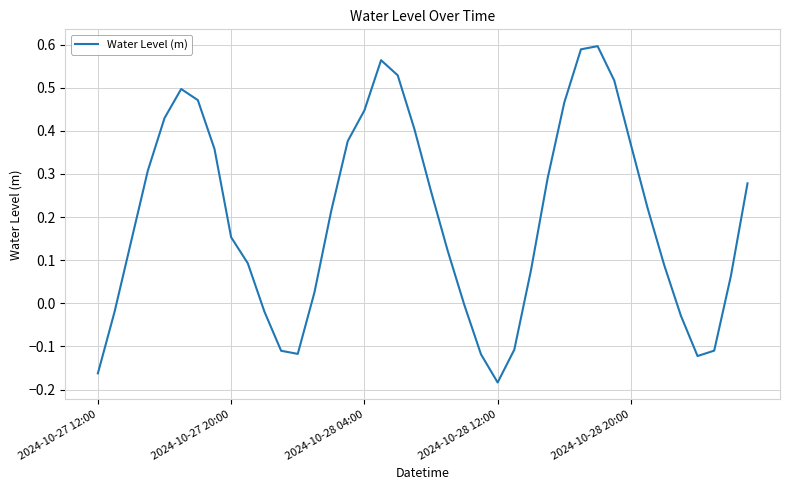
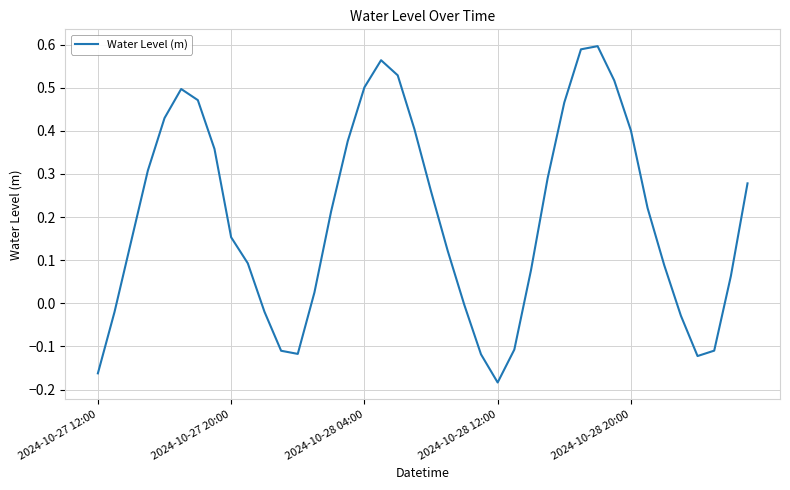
2024-10-28 04:00: 0.45 -> 0.50
2024-10-28 20:00: 0.37 -> 0.40
